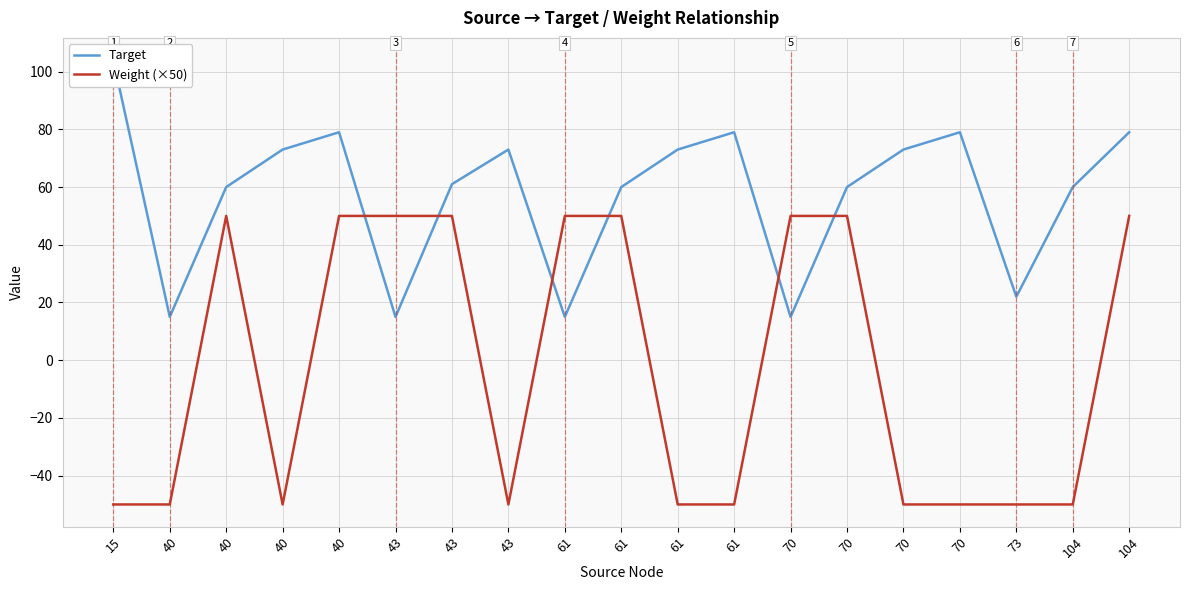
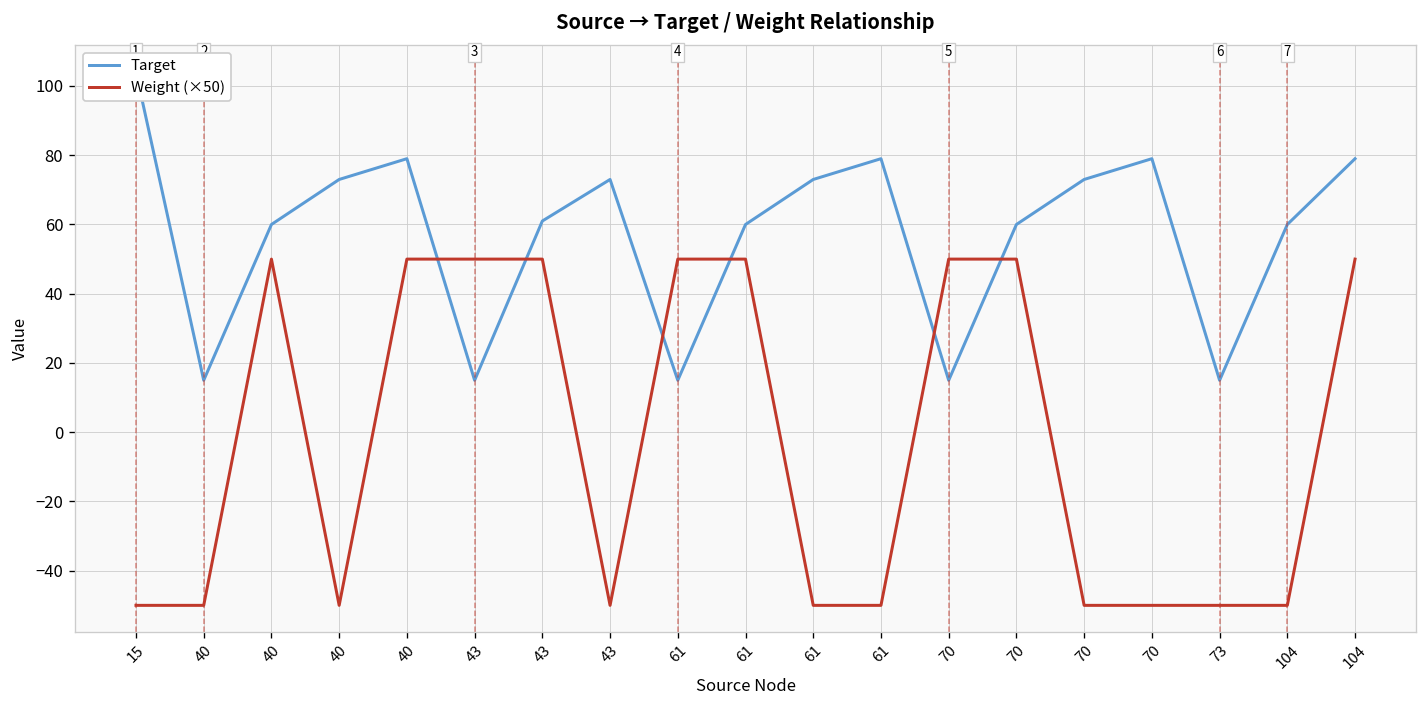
Target, 73: 22 -> 15
